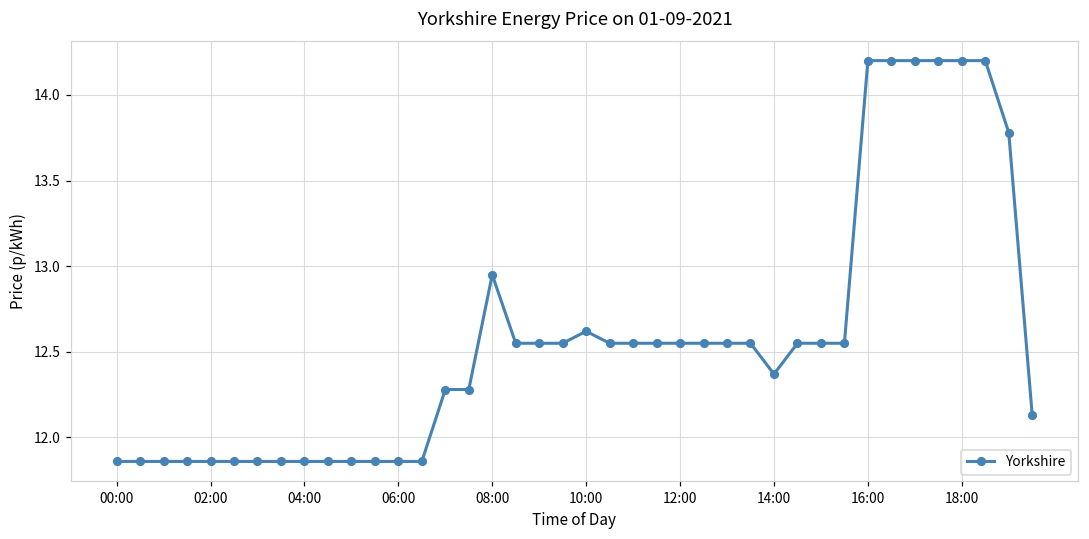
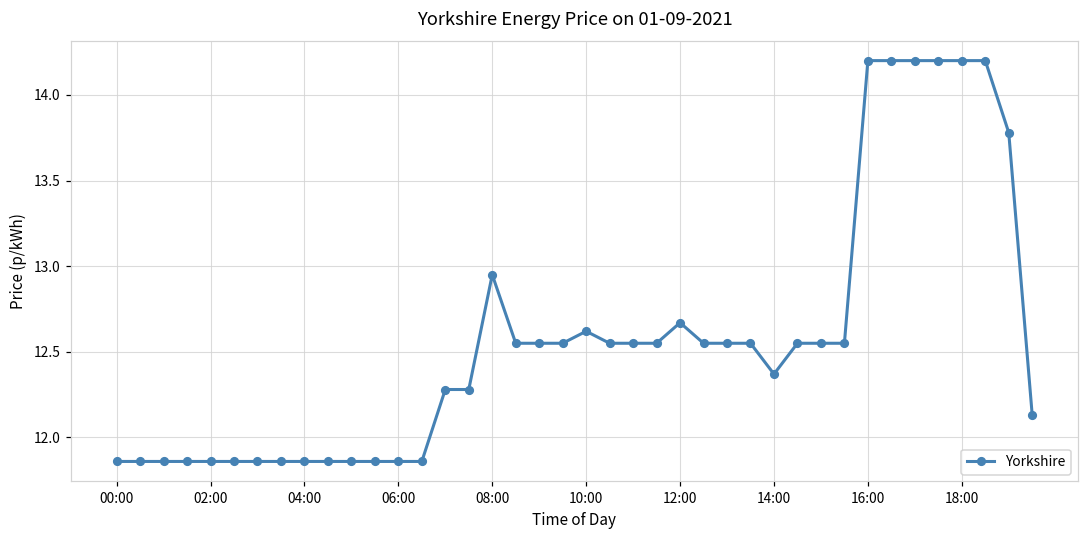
12:00: 12.55 -> 12.67
